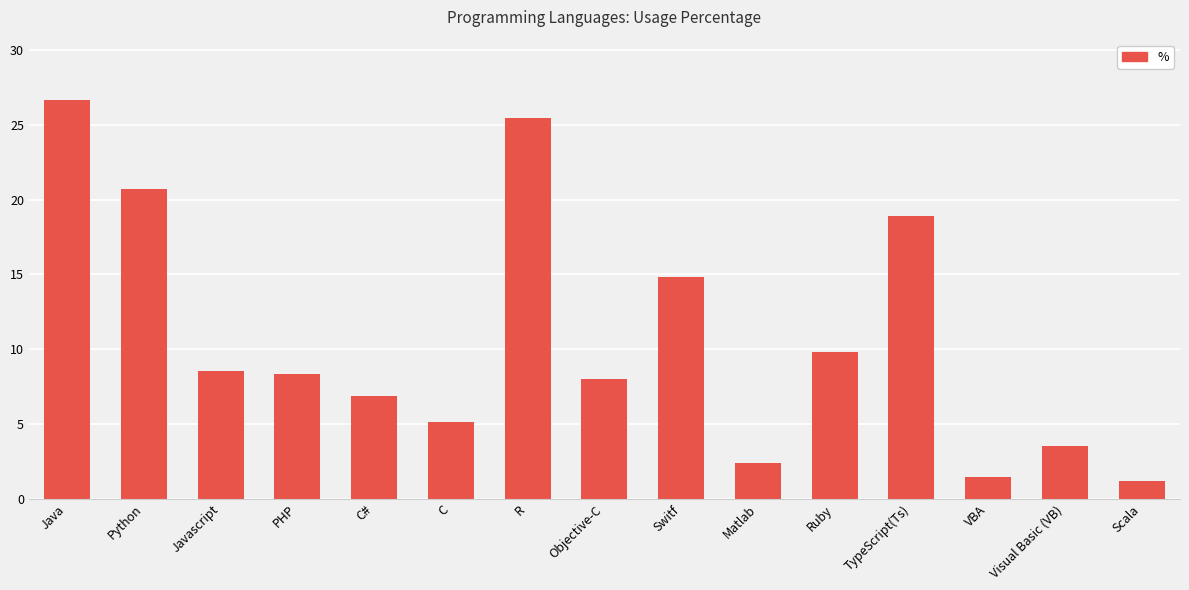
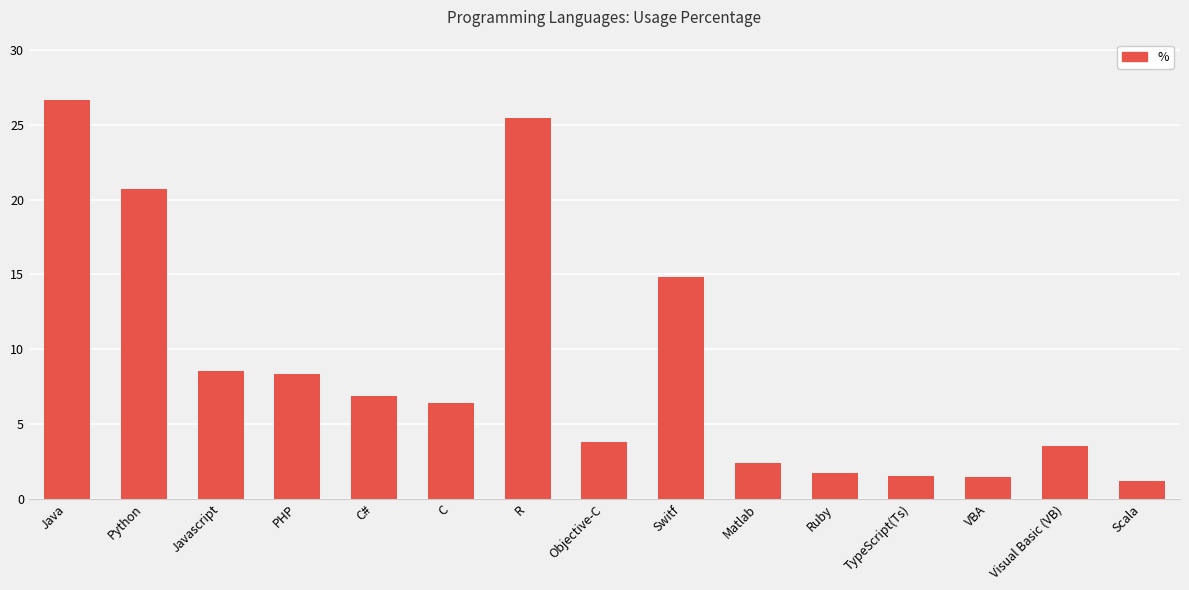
C: 5.2 -> 6.4
Objective-C: 8.0 -> 3.8
Ruby: 9.8 -> 1.7
TypeScript(Ts): 18.9 -> 1.5
